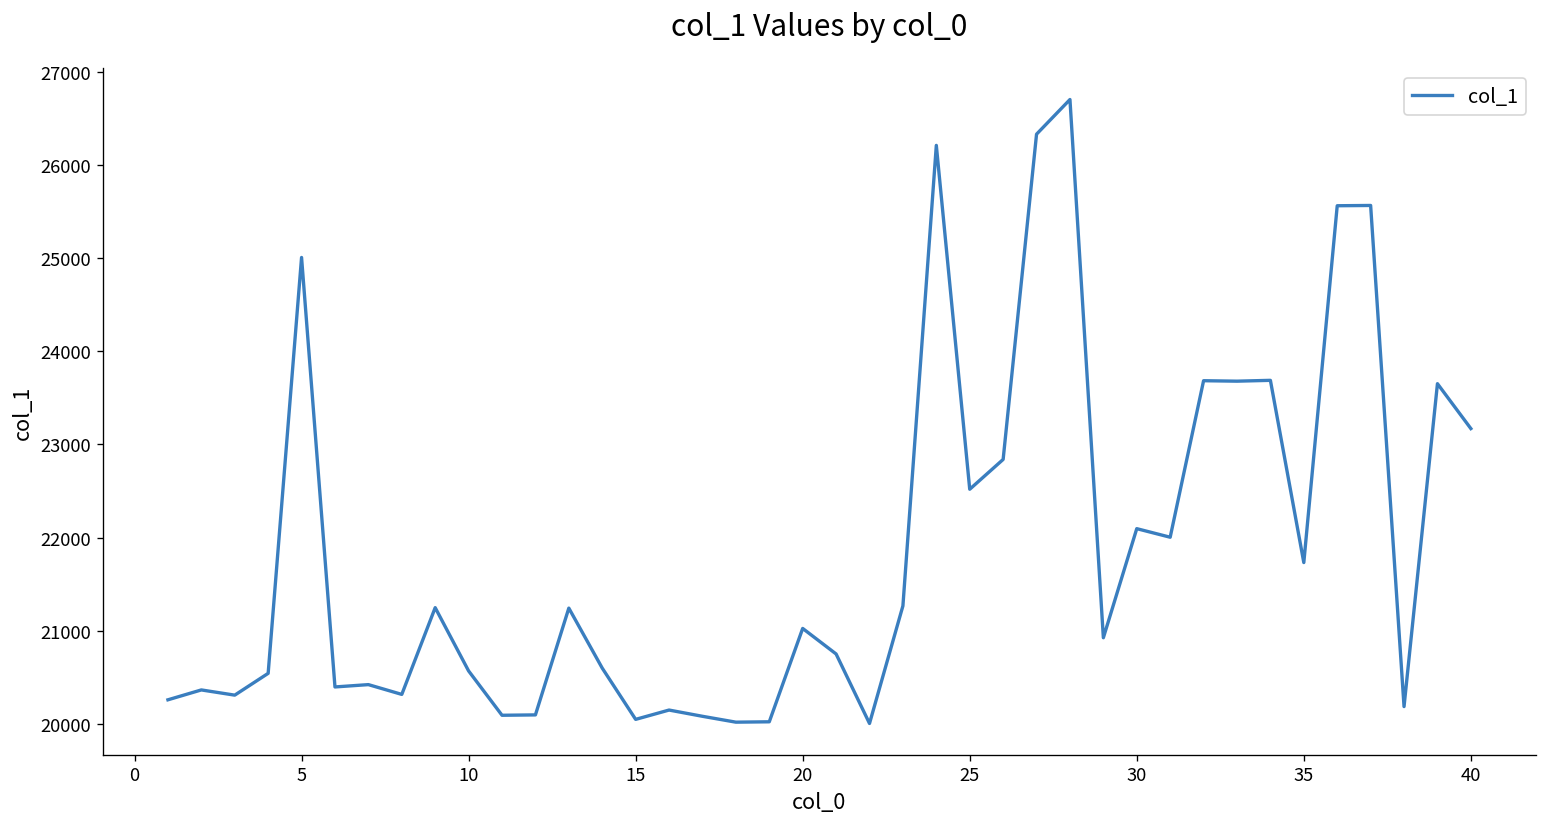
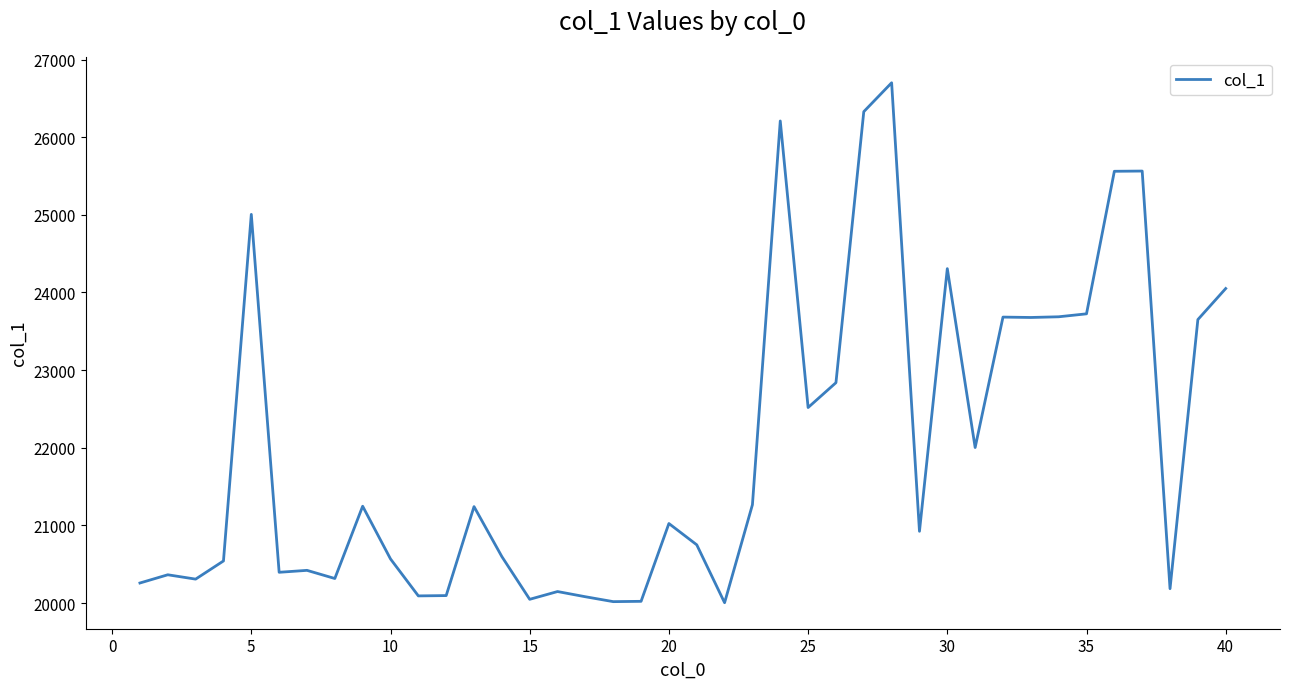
30: 22100 -> 24300
35: 21700 -> 23700
40: 23200 -> 24100
